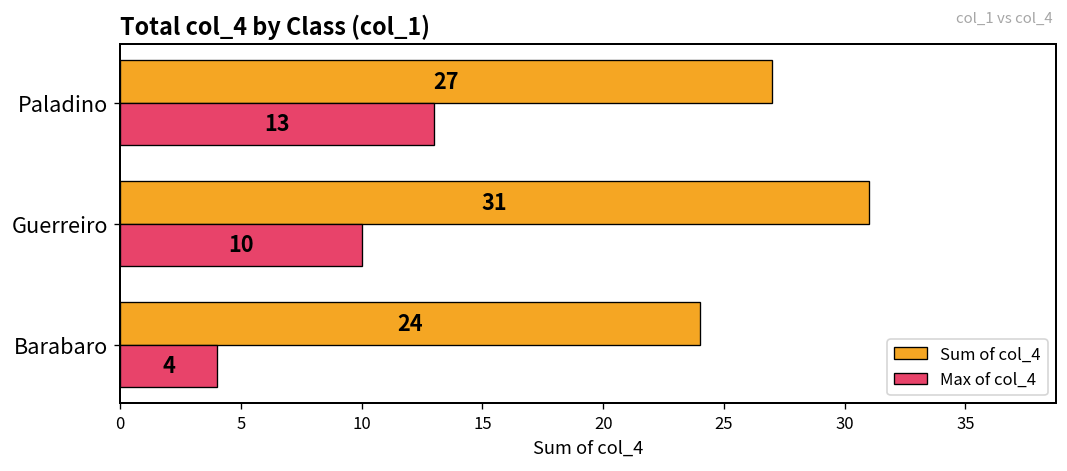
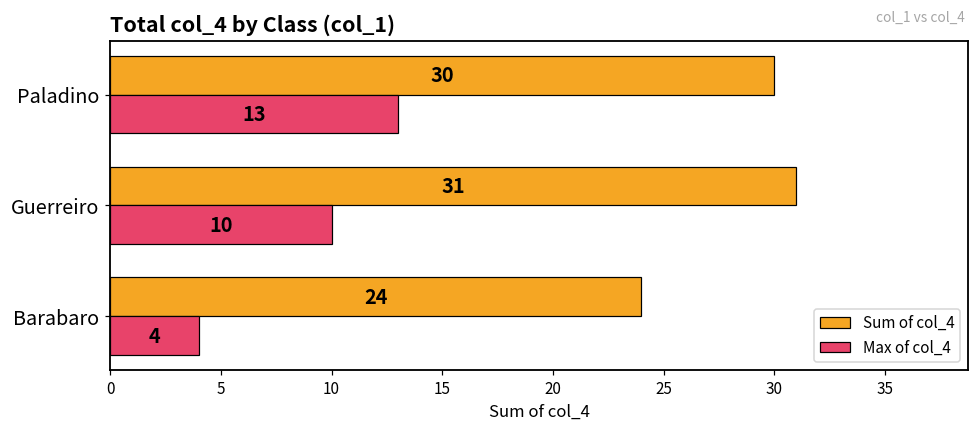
Sum of col_4, Paladino: 27 -> 30
